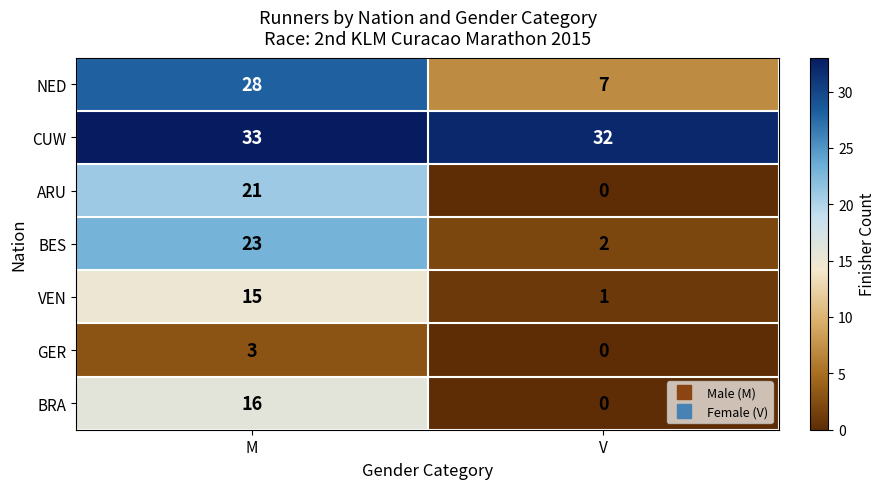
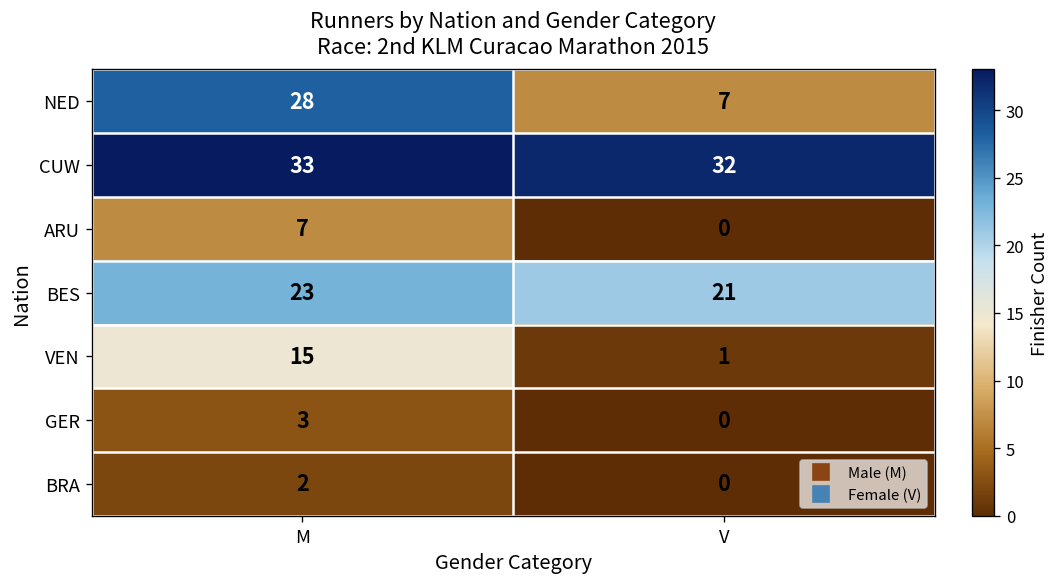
ARU, M: 21 -> 7
BES, V: 2 -> 21
BRA, M: 16 -> 2
